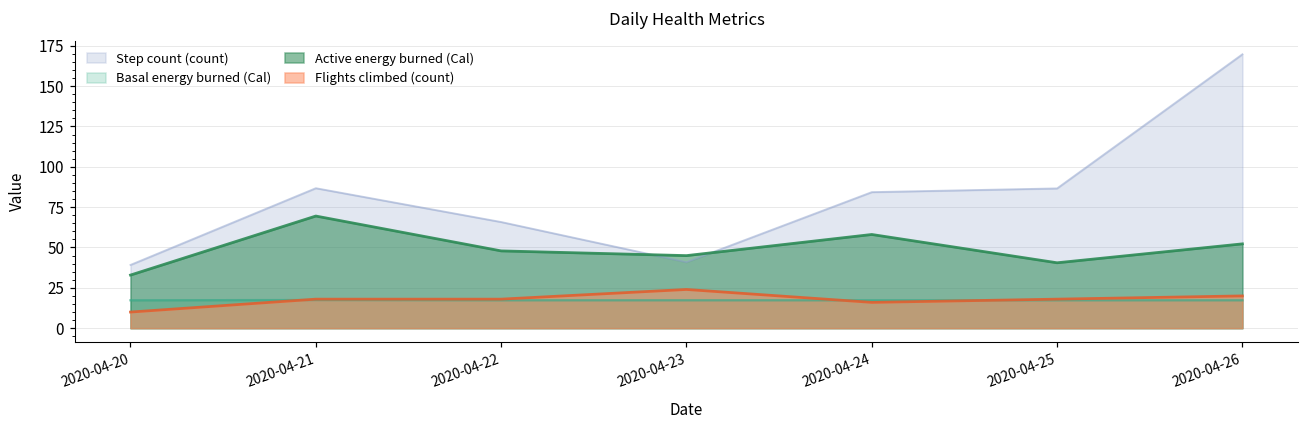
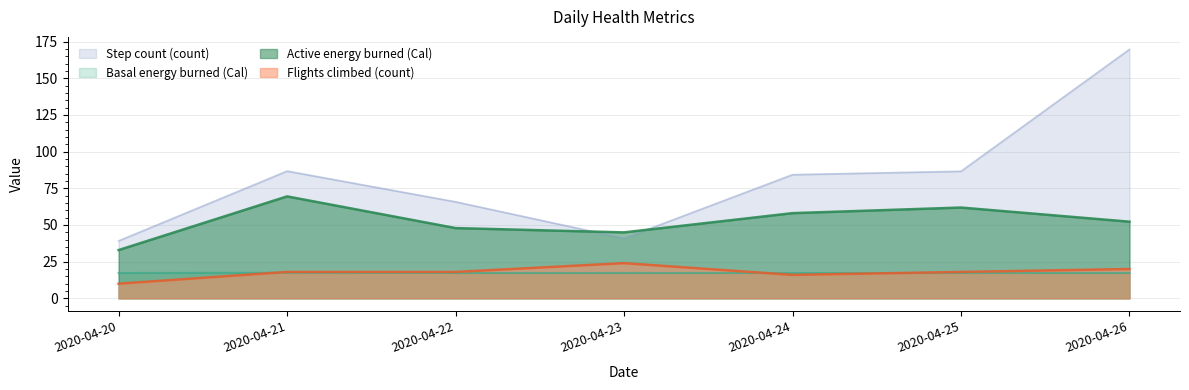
Active energy burned (Cal), 2020-04-25: 41 -> 62
